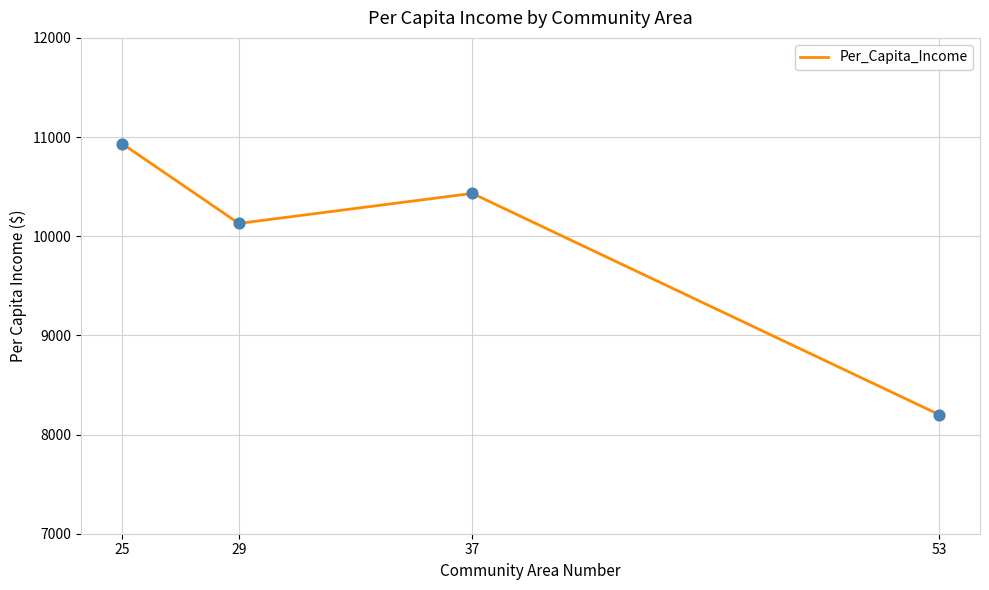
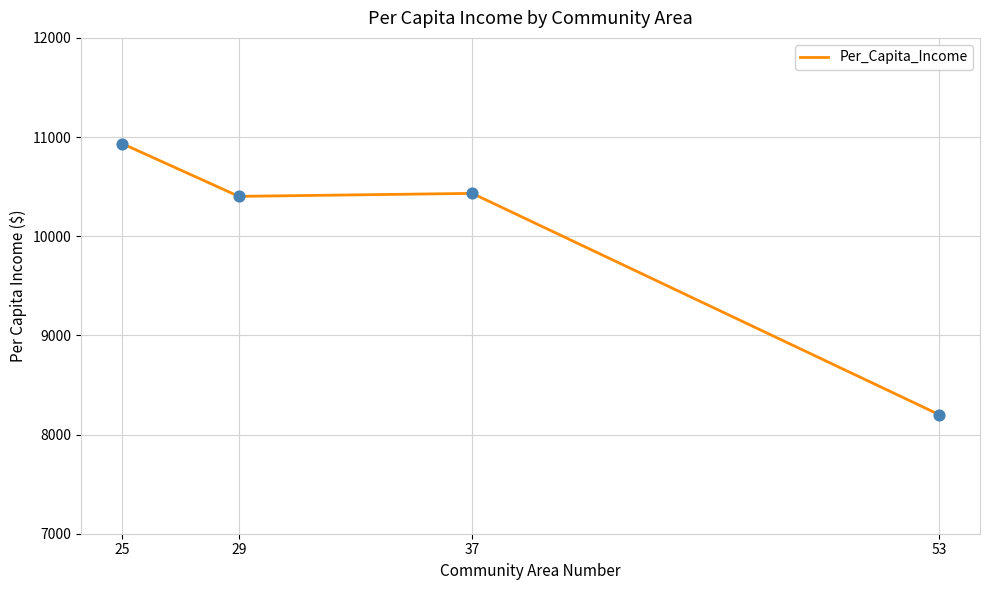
29: 10100 -> 10400
